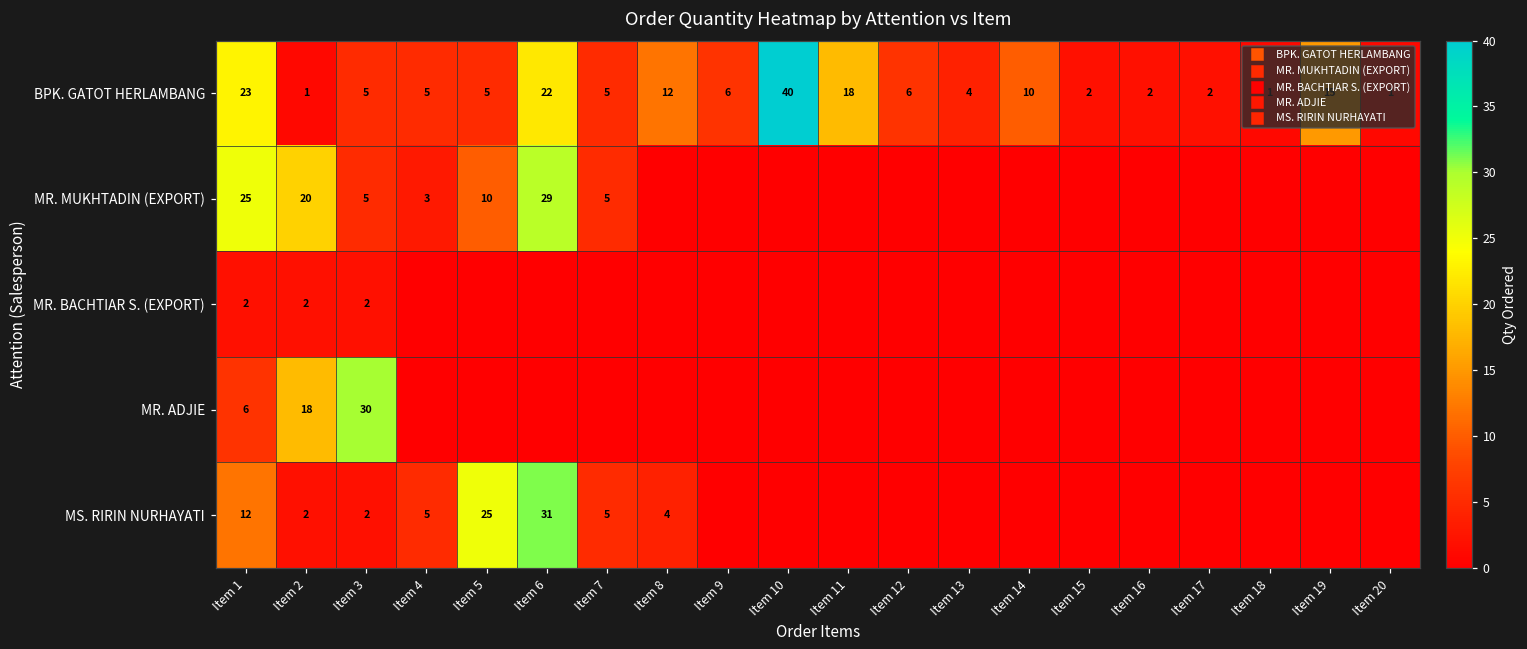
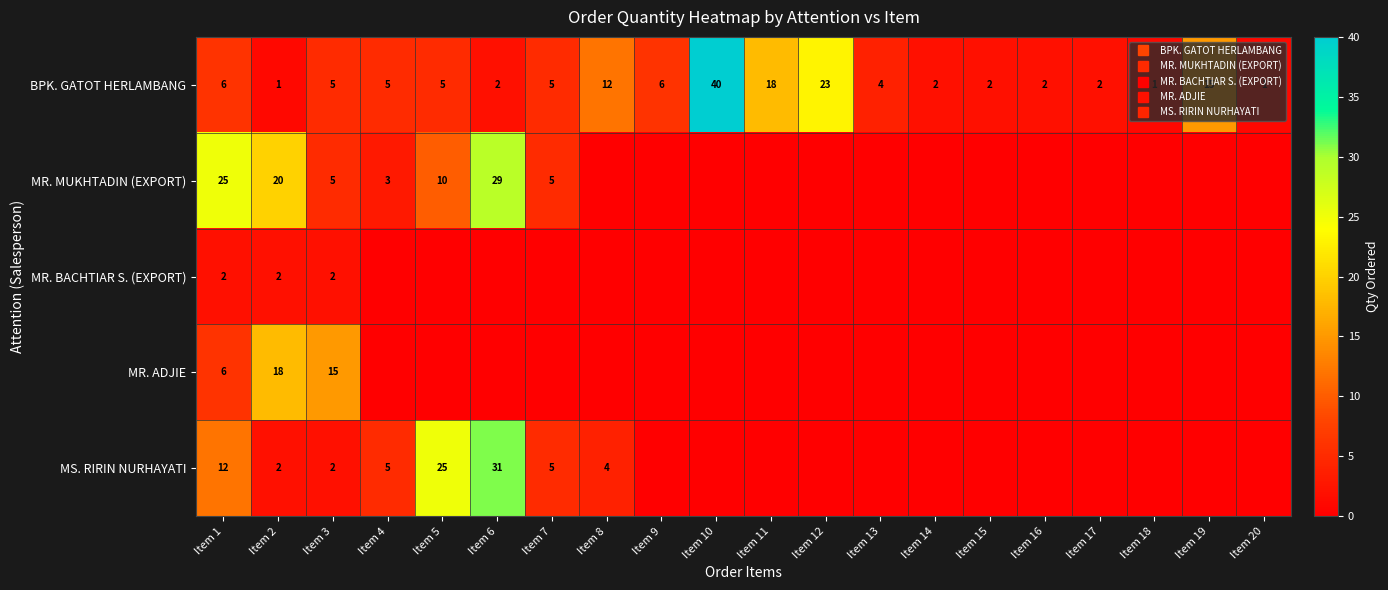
BPK. GATOT HERLAMBANG, Item 1: 23 -> 6
BPK. GATOT HERLAMBANG, Item 6: 22 -> 2
BPK. GATOT HERLAMBANG, Item 12: 6 -> 23
BPK. GATOT HERLAMBANG, Item 14: 10 -> 2
MR. ADJIE, Item 3: 30 -> 15
